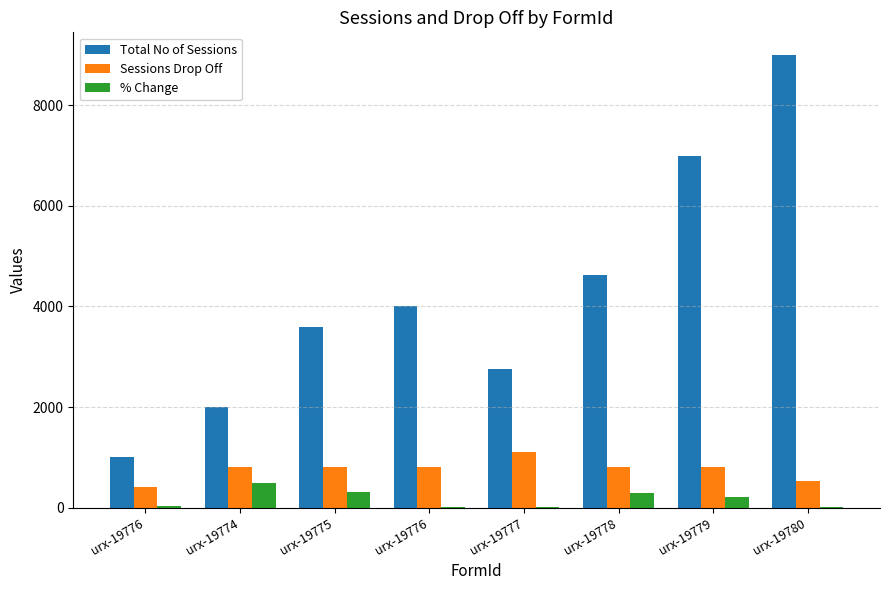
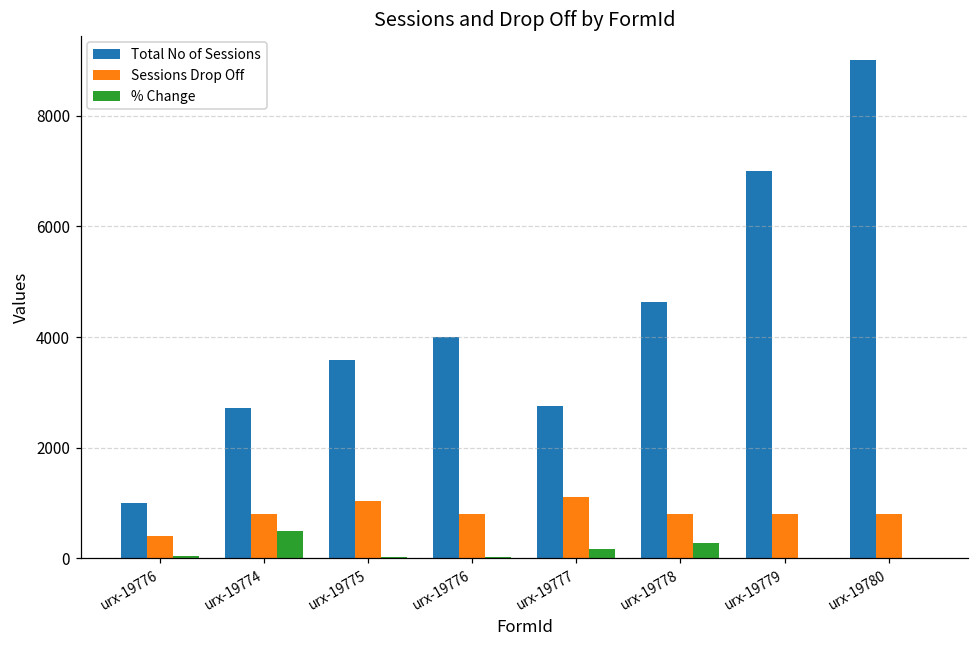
Total No of Sessions, urx-19774: 2000 -> 2700
Sessions Drop Off, urx-19775: 800 -> 1000
% Change, urx-19775: 300 -> 0
% Change, urx-19777: 0 -> 200
% Change, urx-19779: 200 -> 0
Sessions Drop Off, urx-19780: 500 -> 800
